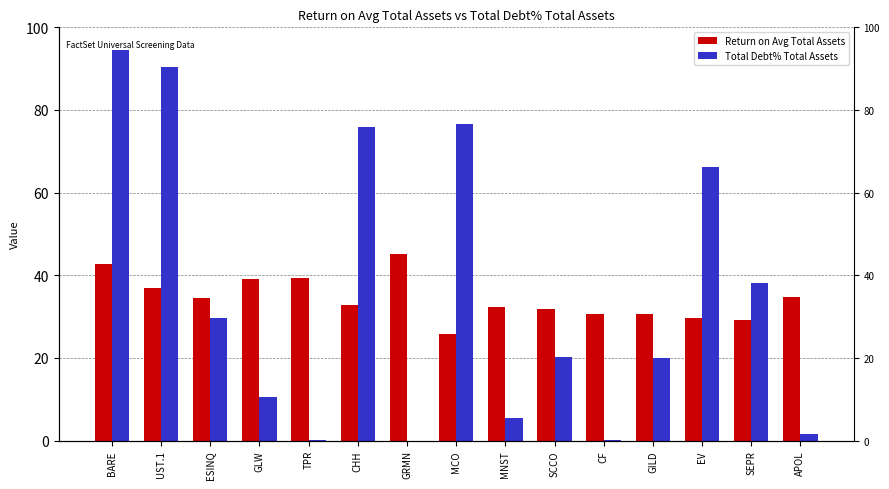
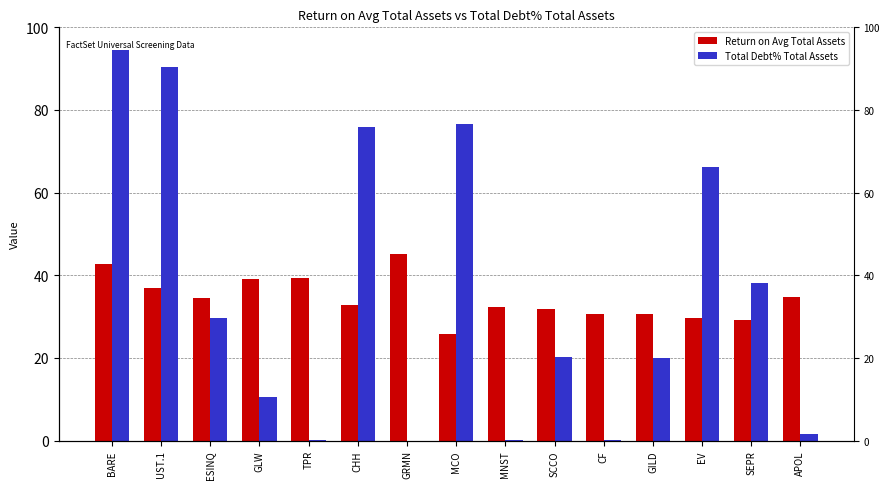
Total Debt% Total Assets, MNST: 5 -> 0
